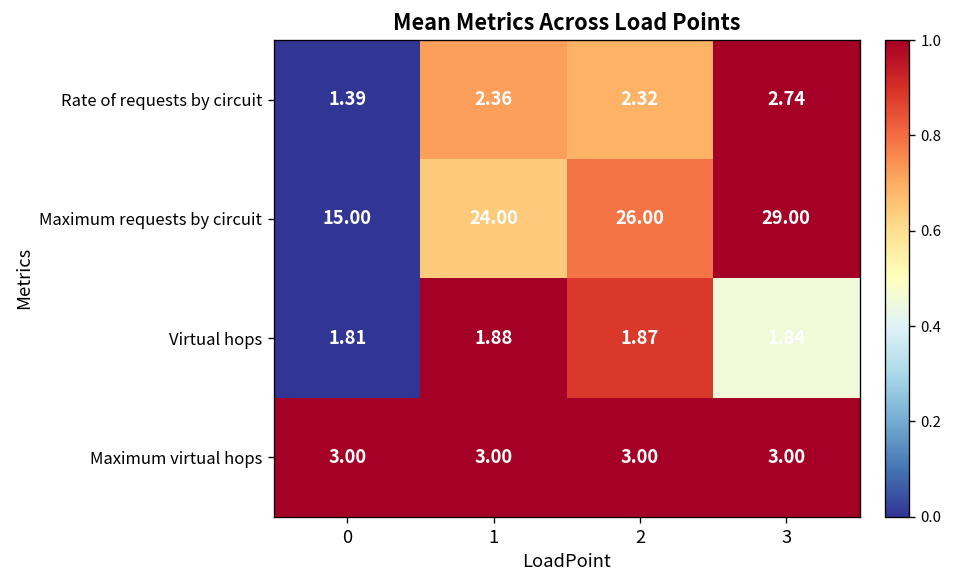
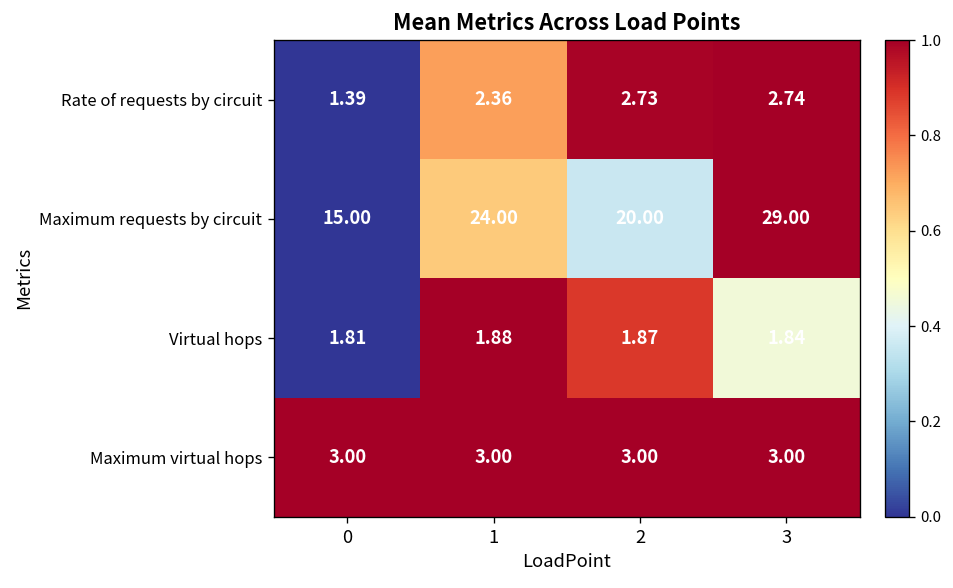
Rate of requests by circuit, 2: 2.32 -> 2.73
Maximum requests by circuit, 2: 26.00 -> 20.00
